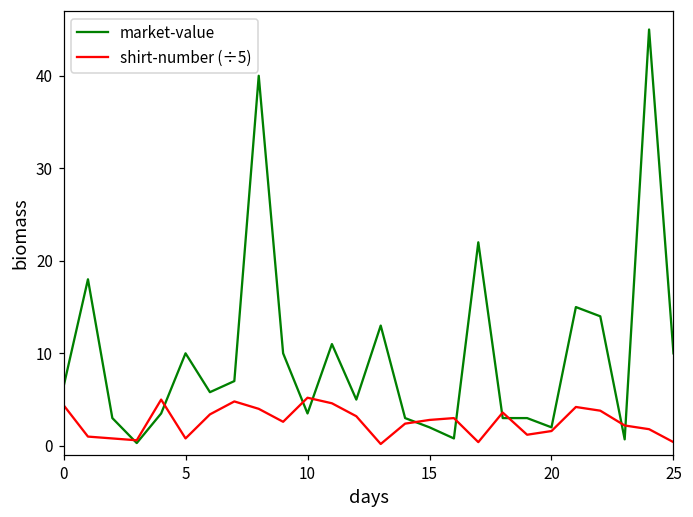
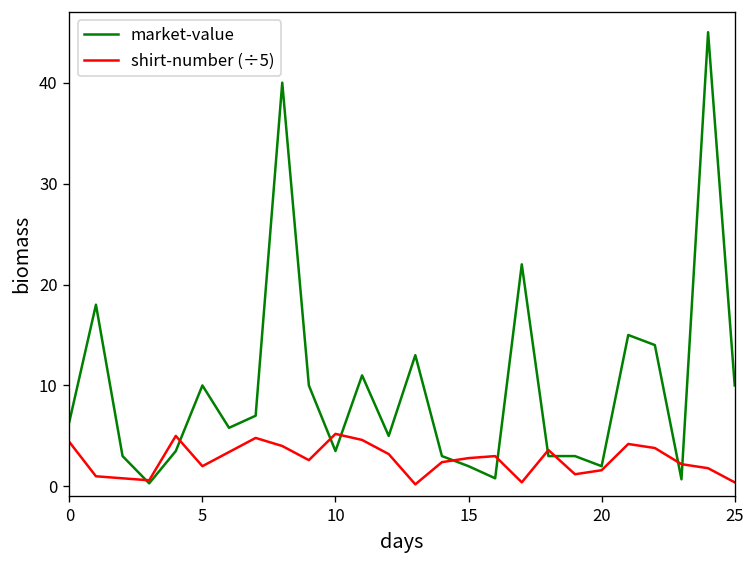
shirt-number (÷5), 5: 1 -> 2
